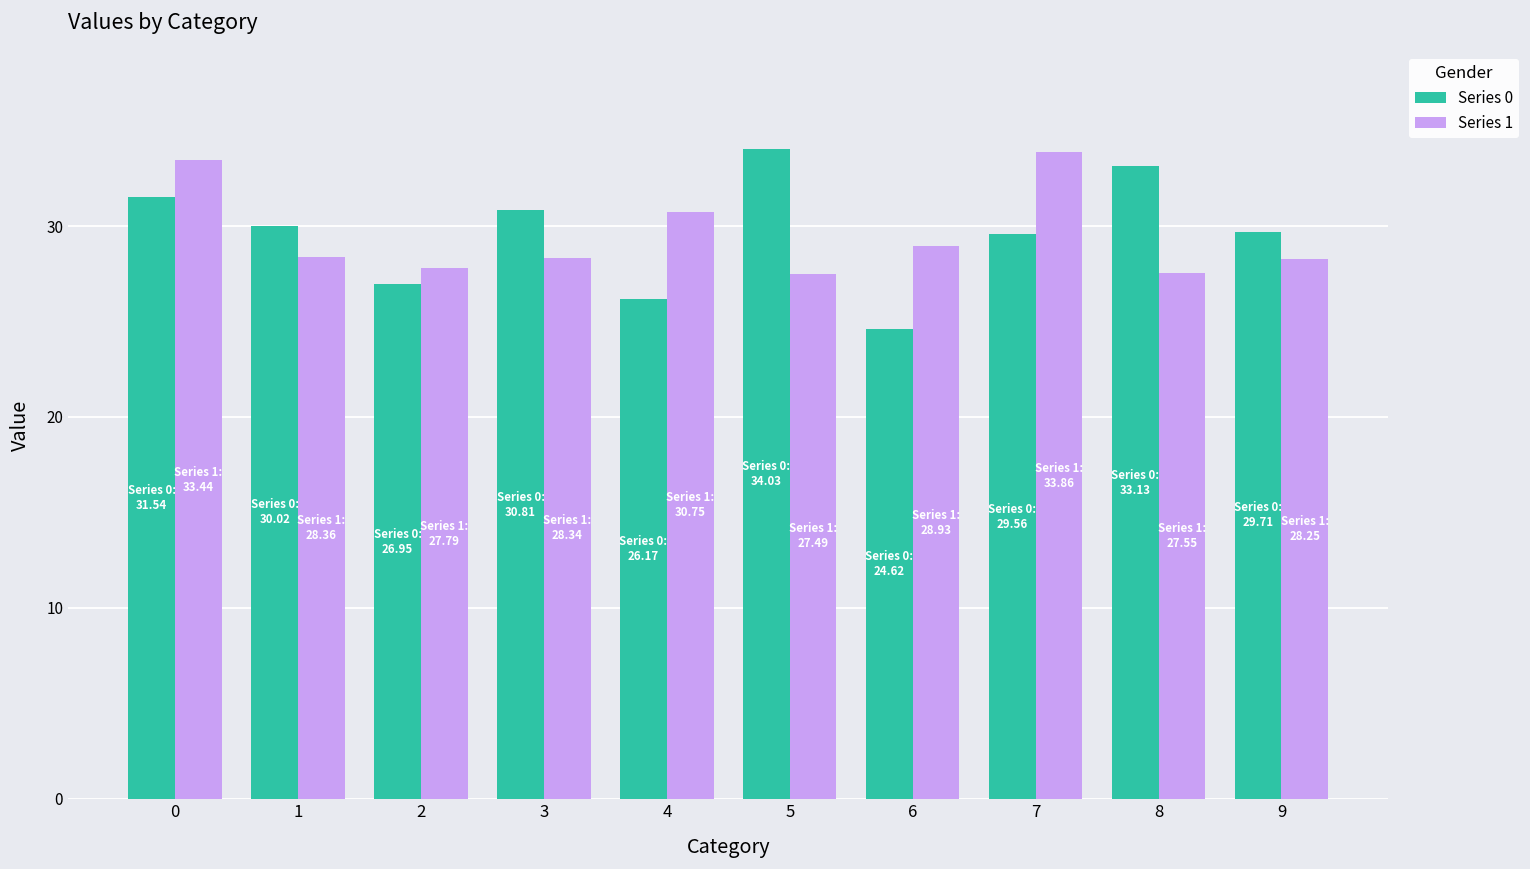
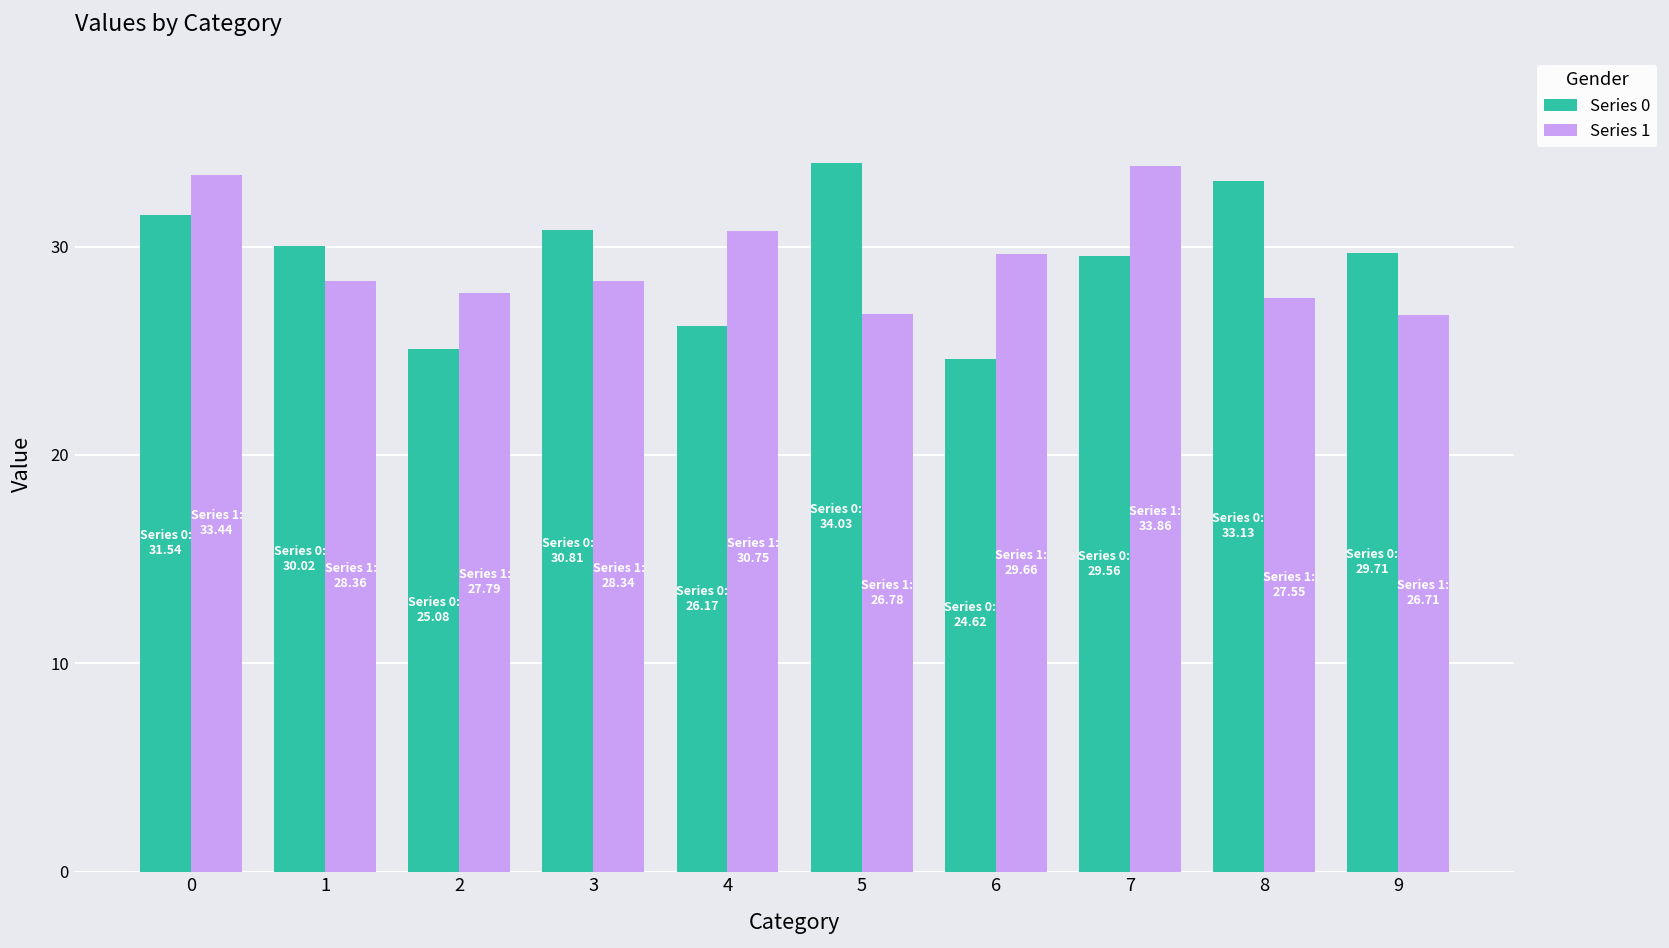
Series 0, 2: 26.95 -> 25.08
Series 1, 5: 27.49 -> 26.78
Series 1, 6: 28.93 -> 29.66
Series 1, 9: 28.25 -> 26.71
